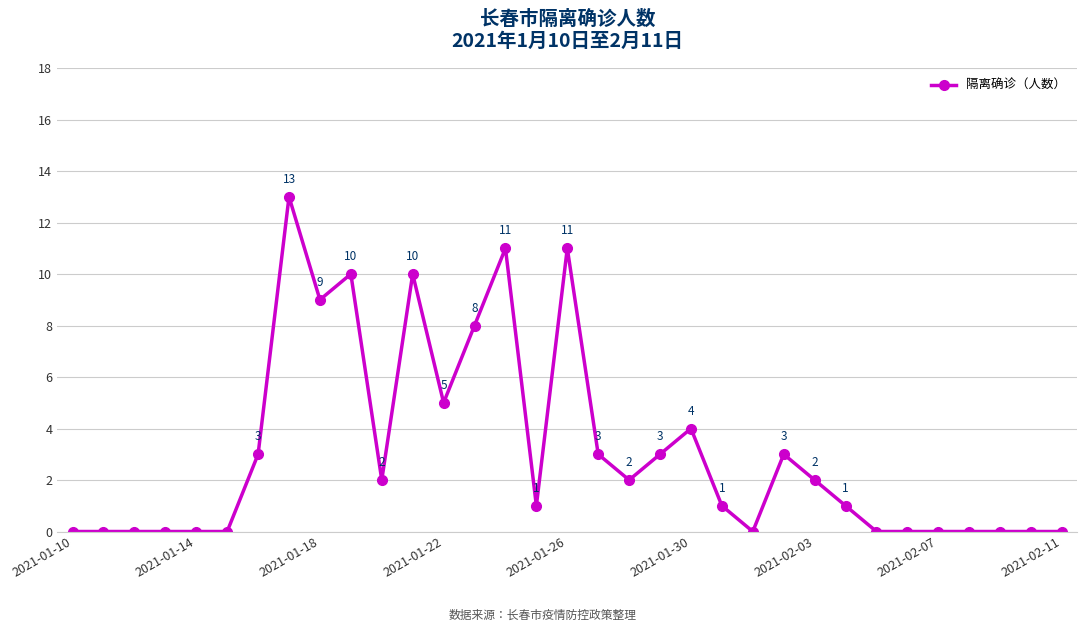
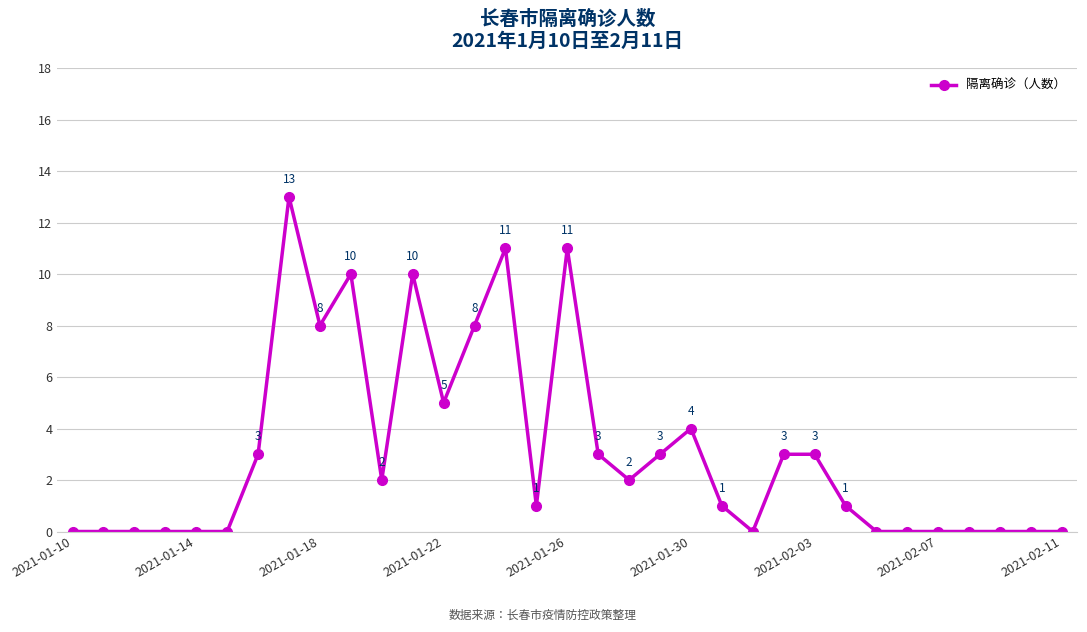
2021-01-18: 9 -> 8
2021-02-03: 2 -> 3
